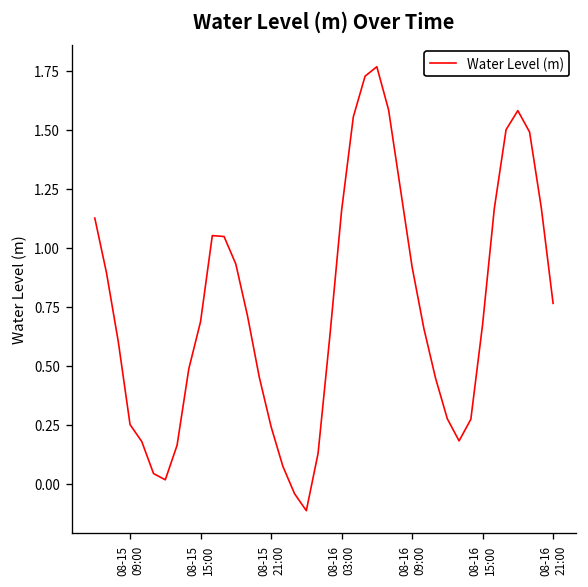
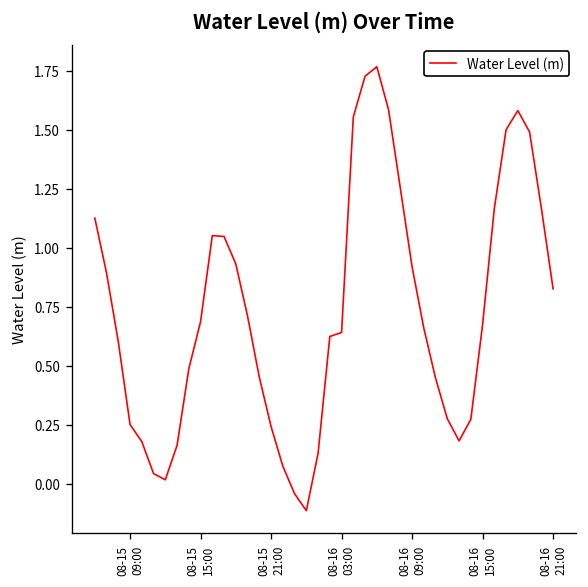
08-16 03:00: 1.16 -> 0.64
08-16 21:00: 0.76 -> 0.83
